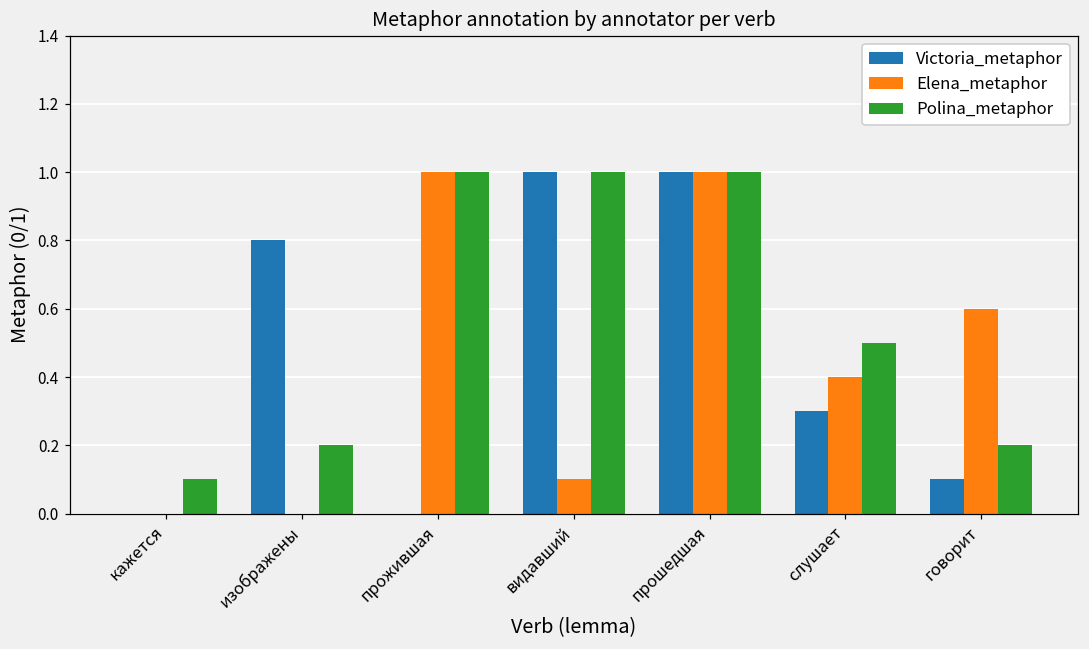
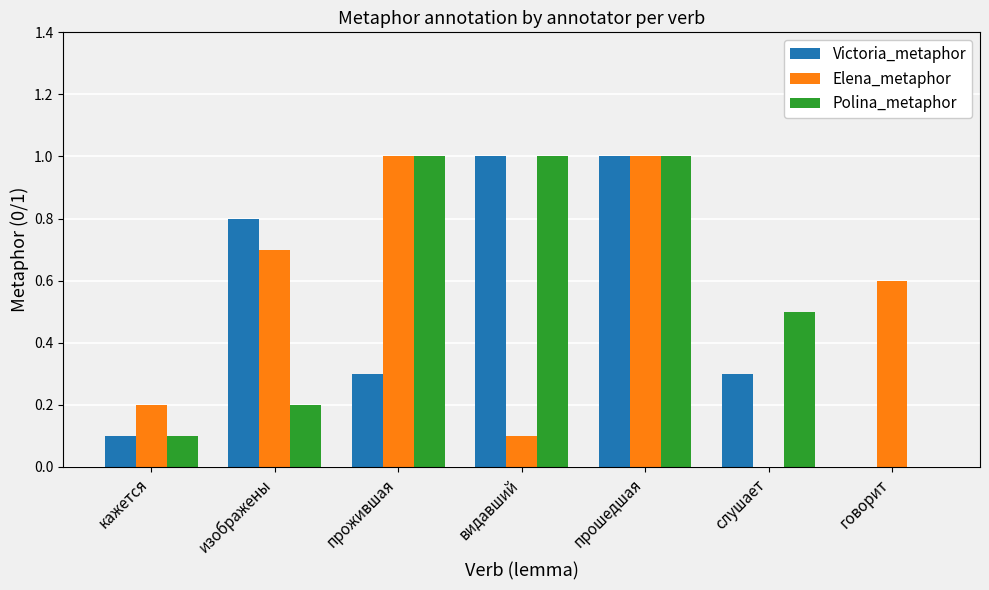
Victoria_metaphor, кажется: 0.0 -> 0.1
Elena_metaphor, кажется: 0.0 -> 0.2
Elena_metaphor, изображены: 0.0 -> 0.7
Victoria_metaphor, прожившая: 0.0 -> 0.3
Elena_metaphor, слушает: 0.4 -> 0.0
Victoria_metaphor, говорит: 0.1 -> 0.0
Polina_metaphor, говорит: 0.2 -> 0.0
